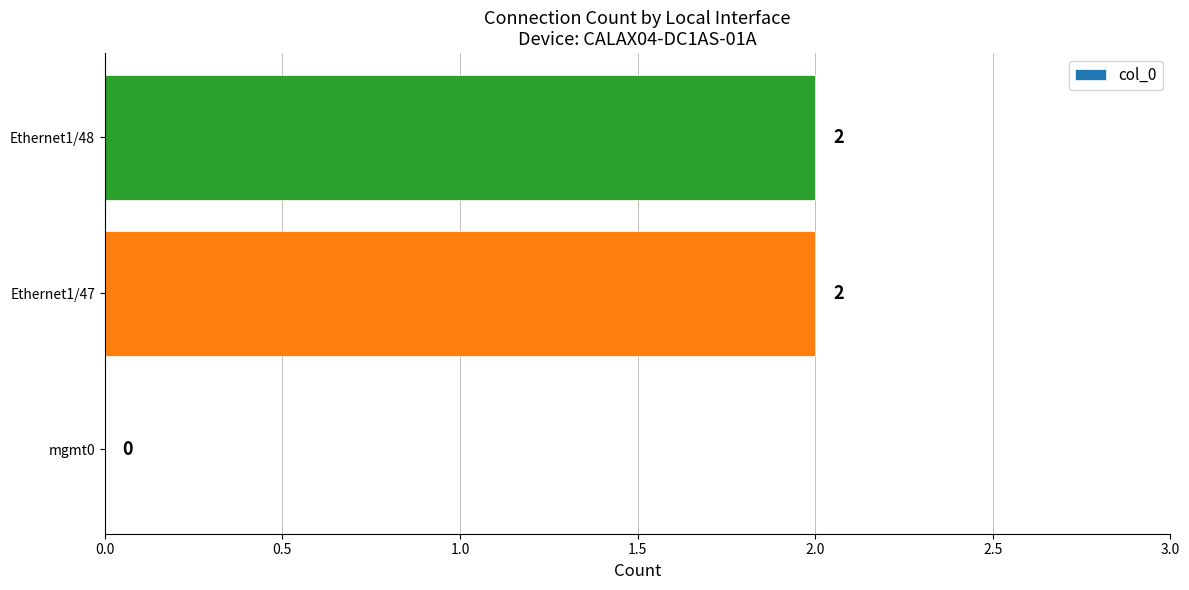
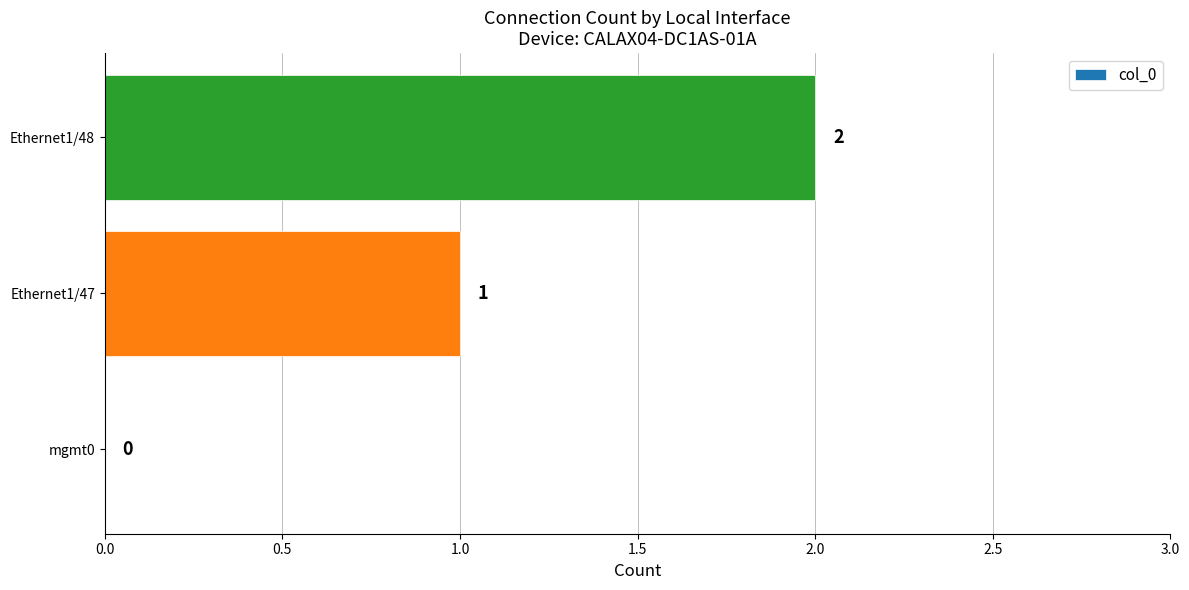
Ethernet1/47: 2 -> 1
